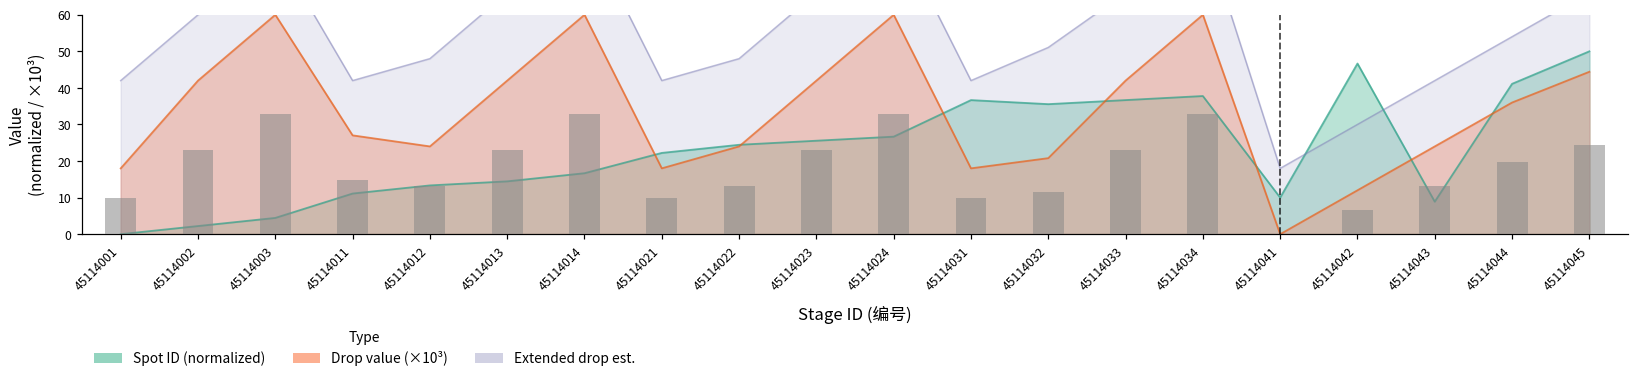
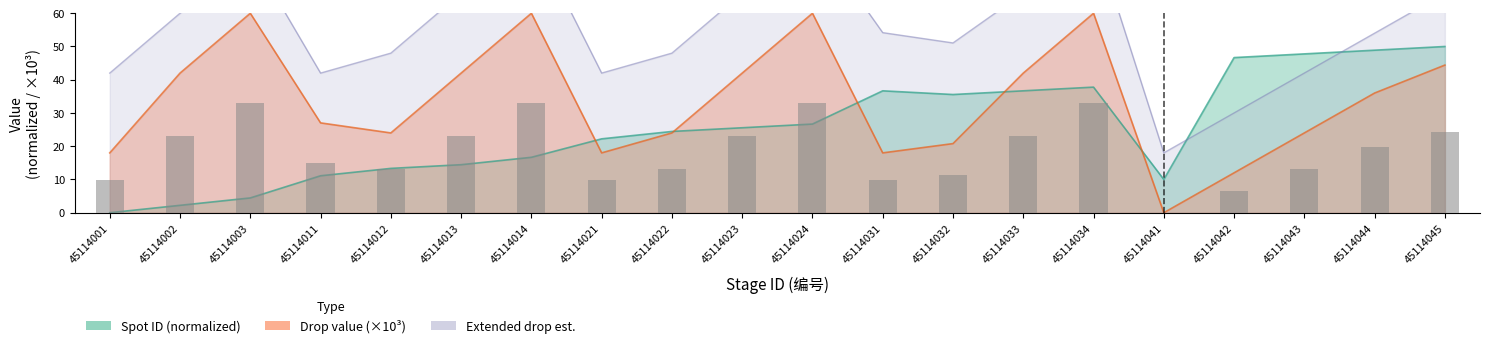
Extended drop est., 45114031: 42 -> 54
Spot ID (normalized), 45114043: 9 -> 48
Spot ID (normalized), 45114044: 41 -> 49
